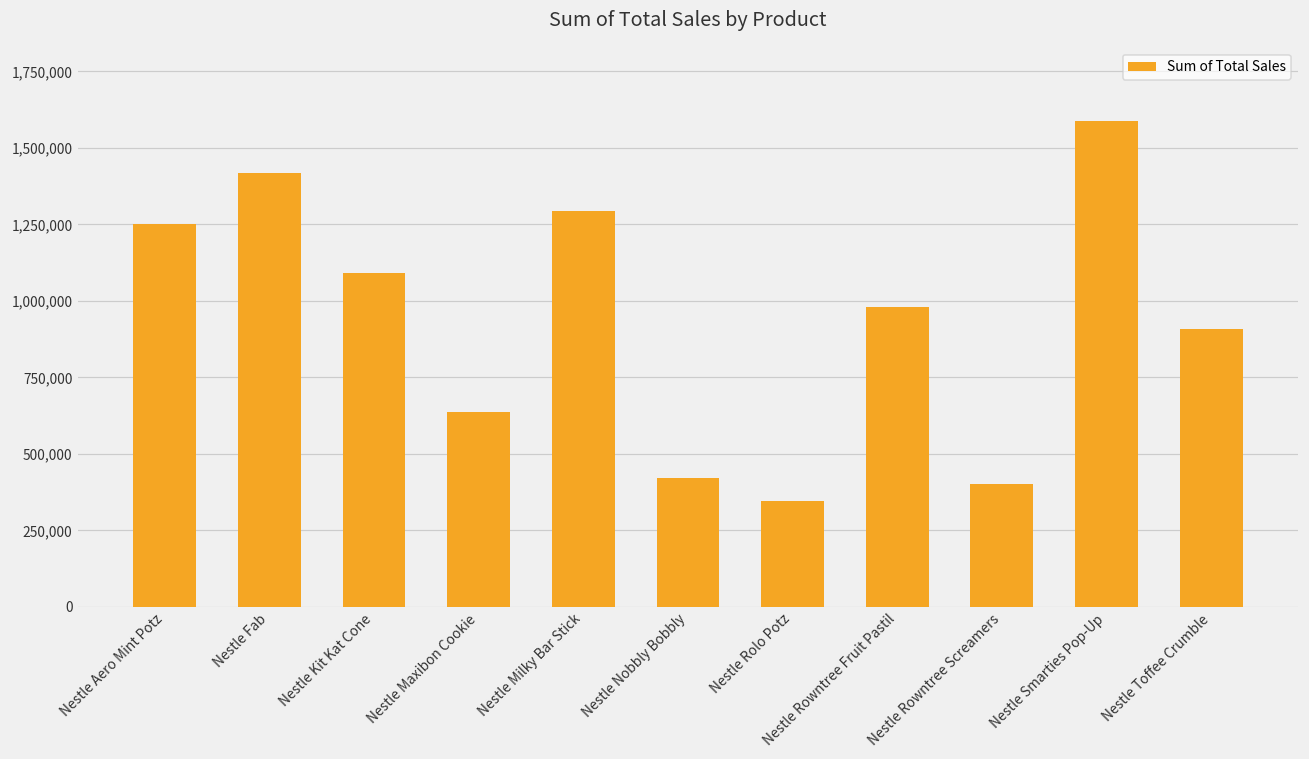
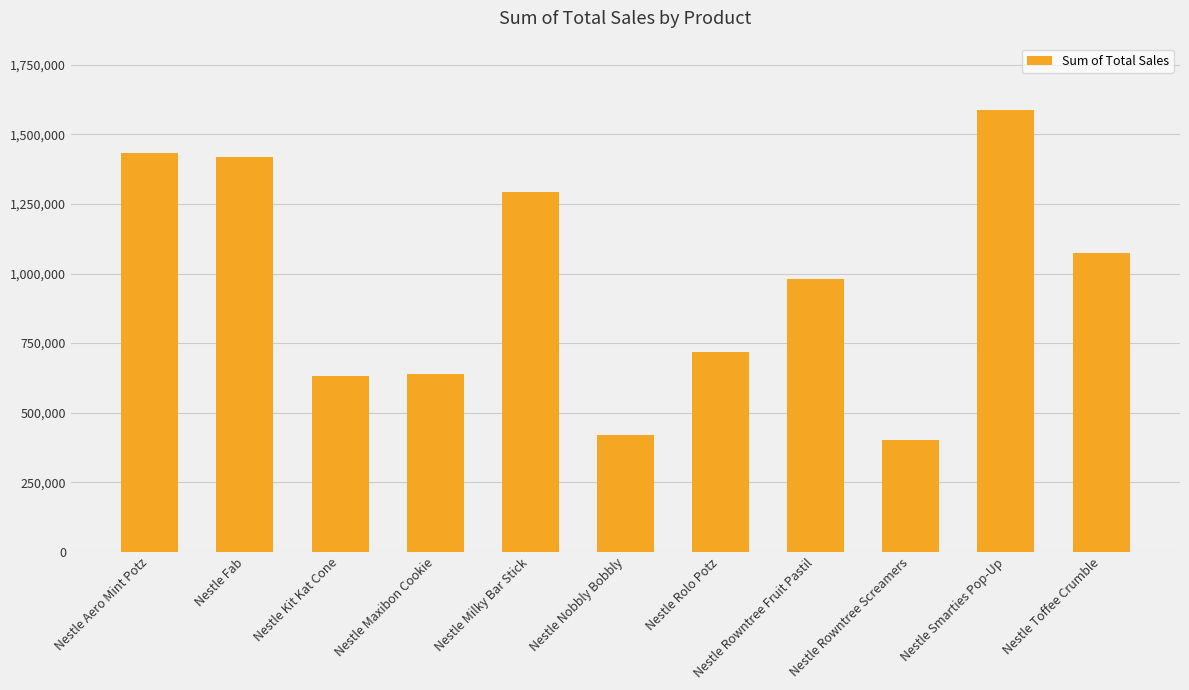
Nestle Aero Mint Potz: 1,250,000 -> 1,430,000
Nestle Kit Kat Cone: 1,090,000 -> 630,000
Nestle Rolo Potz: 350,000 -> 720,000
Nestle Toffee Crumble: 910,000 -> 1,070,000
